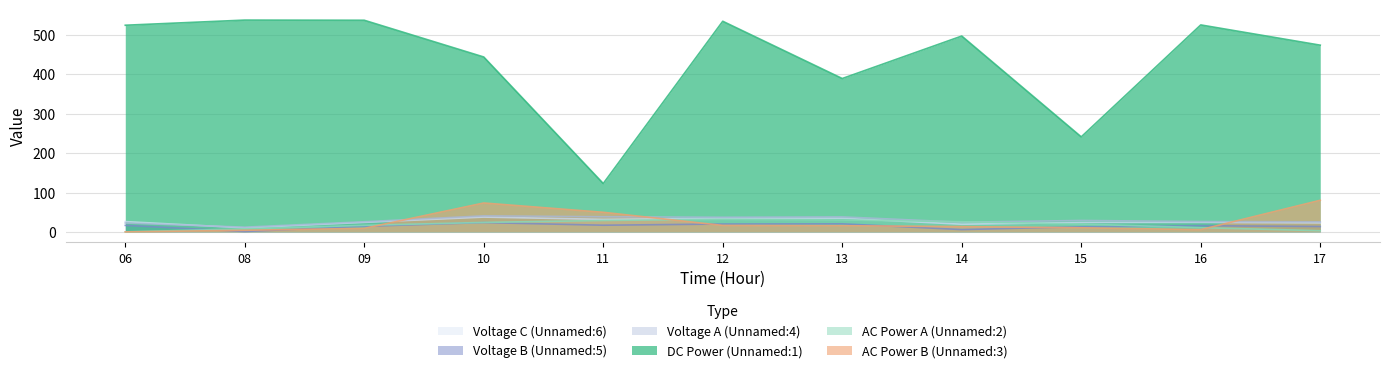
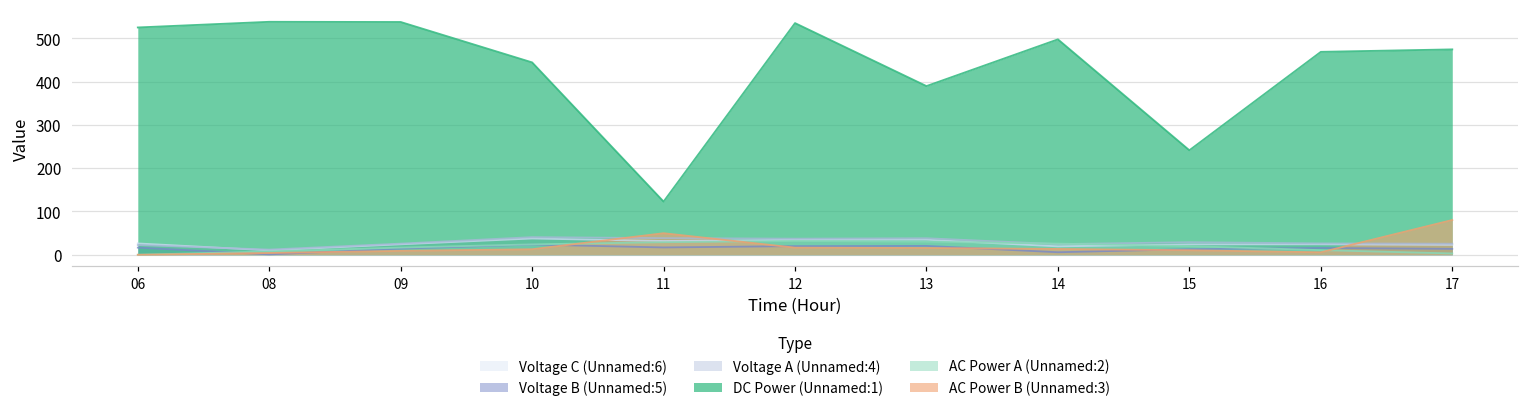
AC Power B (Unnamed:3), 10: 70 -> 10
DC Power (Unnamed:1), 16: 530 -> 470
